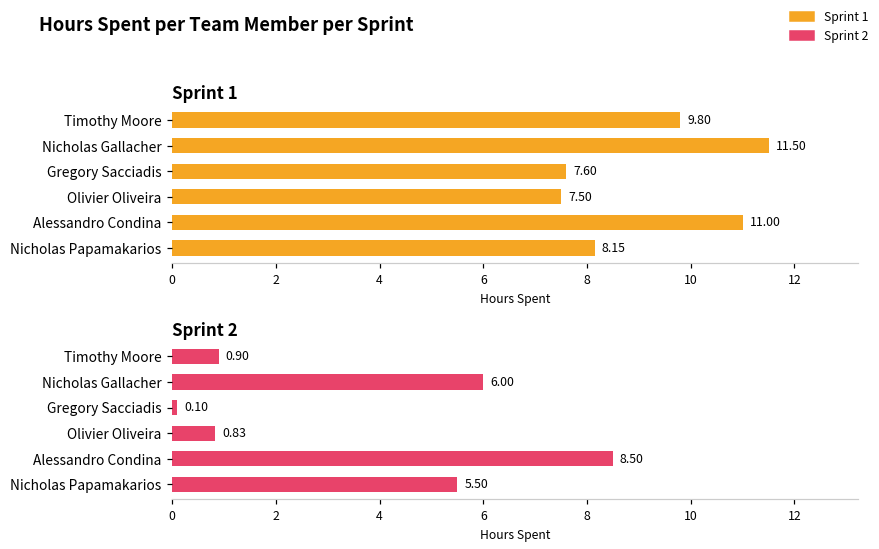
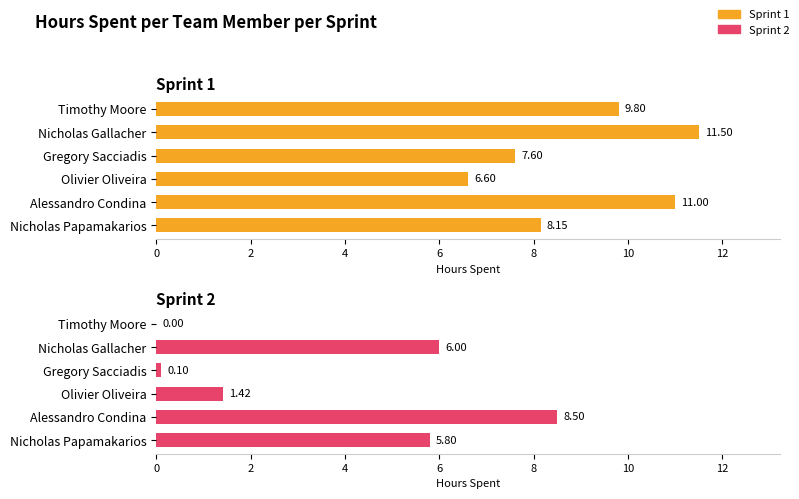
Sprint 1, Olivier Oliveira: 7.50 -> 6.60
Sprint 2, Timothy Moore: 0.90 -> 0.00
Sprint 2, Olivier Oliveira: 0.83 -> 1.42
Sprint 2, Nicholas Papamakarios: 5.50 -> 5.80
